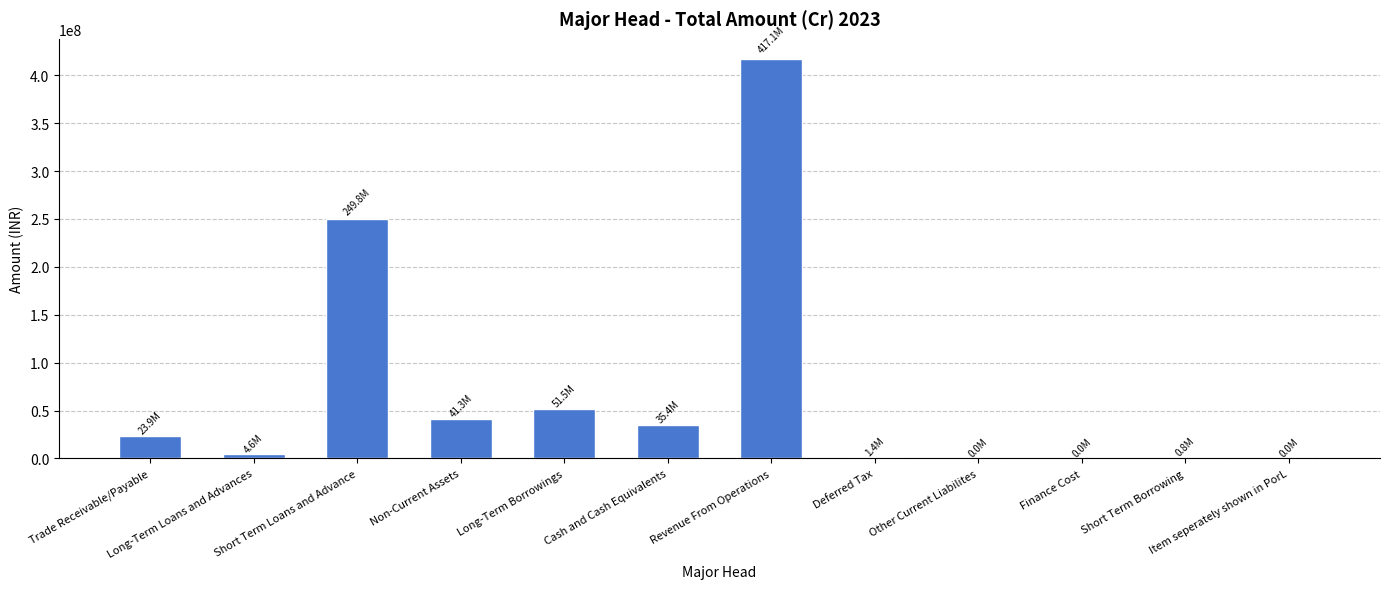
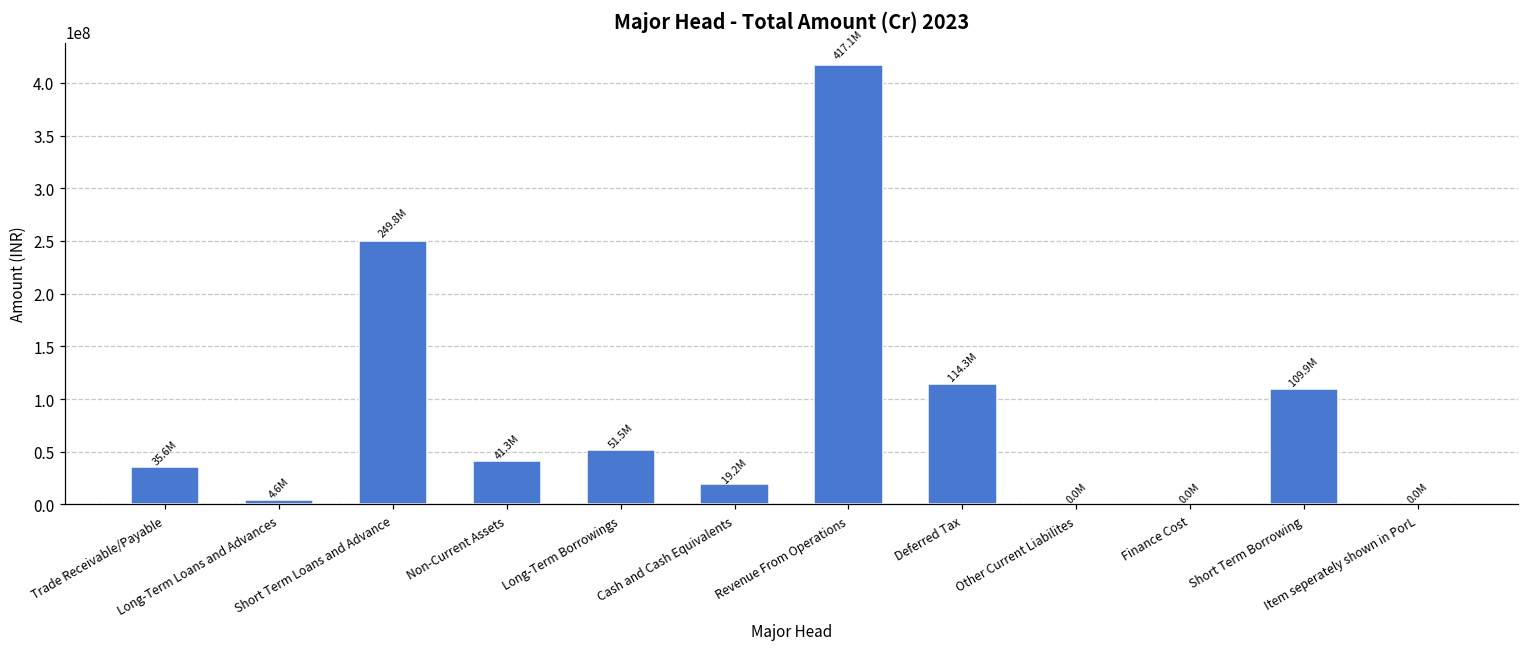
Trade Receivable/Payable: 23.9M -> 35.6M
Cash and Cash Equivalents: 35.4M -> 19.2M
Deferred Tax: 1.4M -> 114.3M
Short Term Borrowing: 0.8M -> 109.9M
